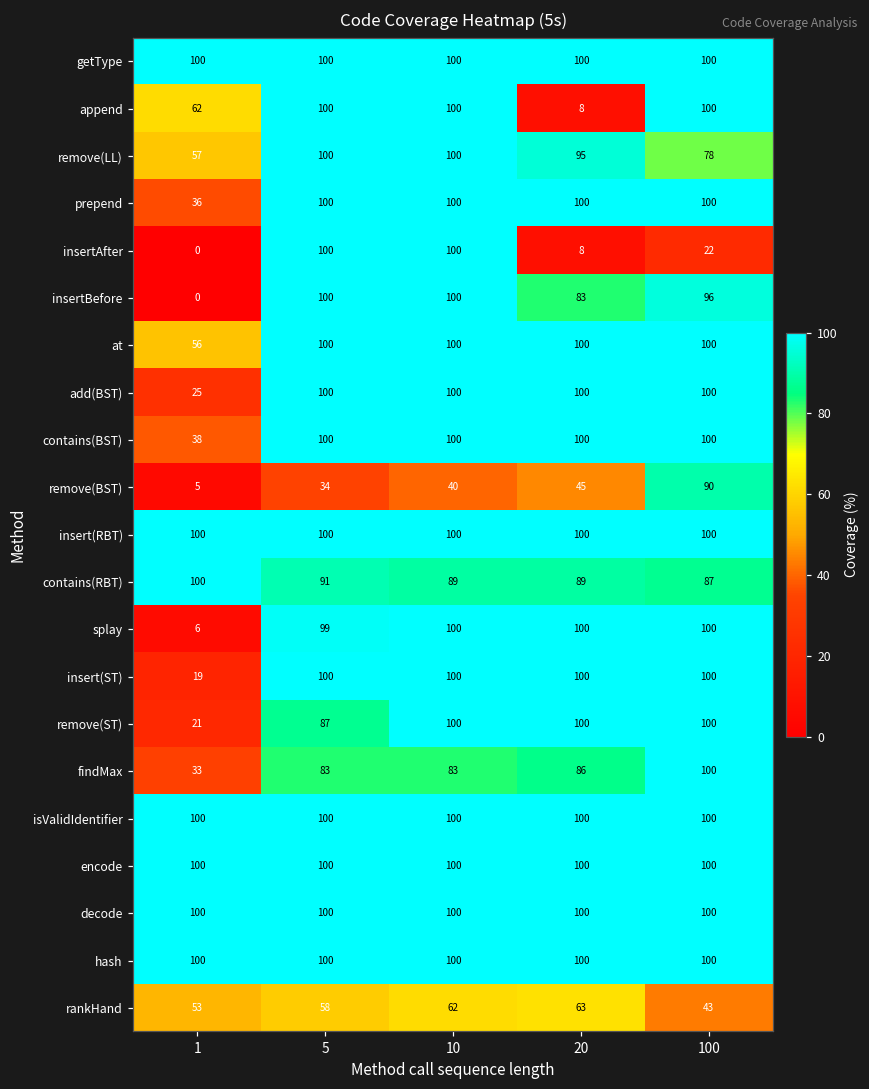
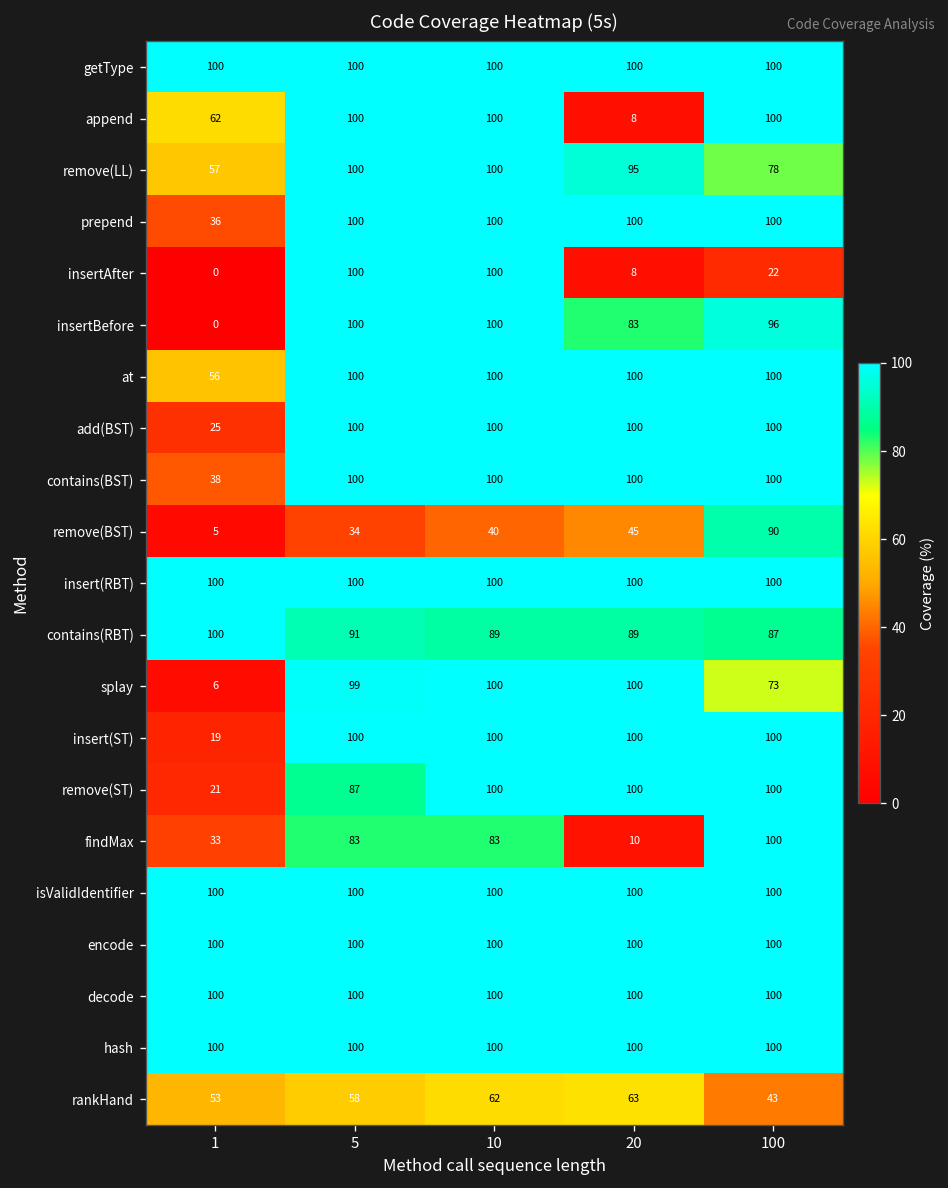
splay, 100: 100 -> 73
findMax, 20: 86 -> 10
